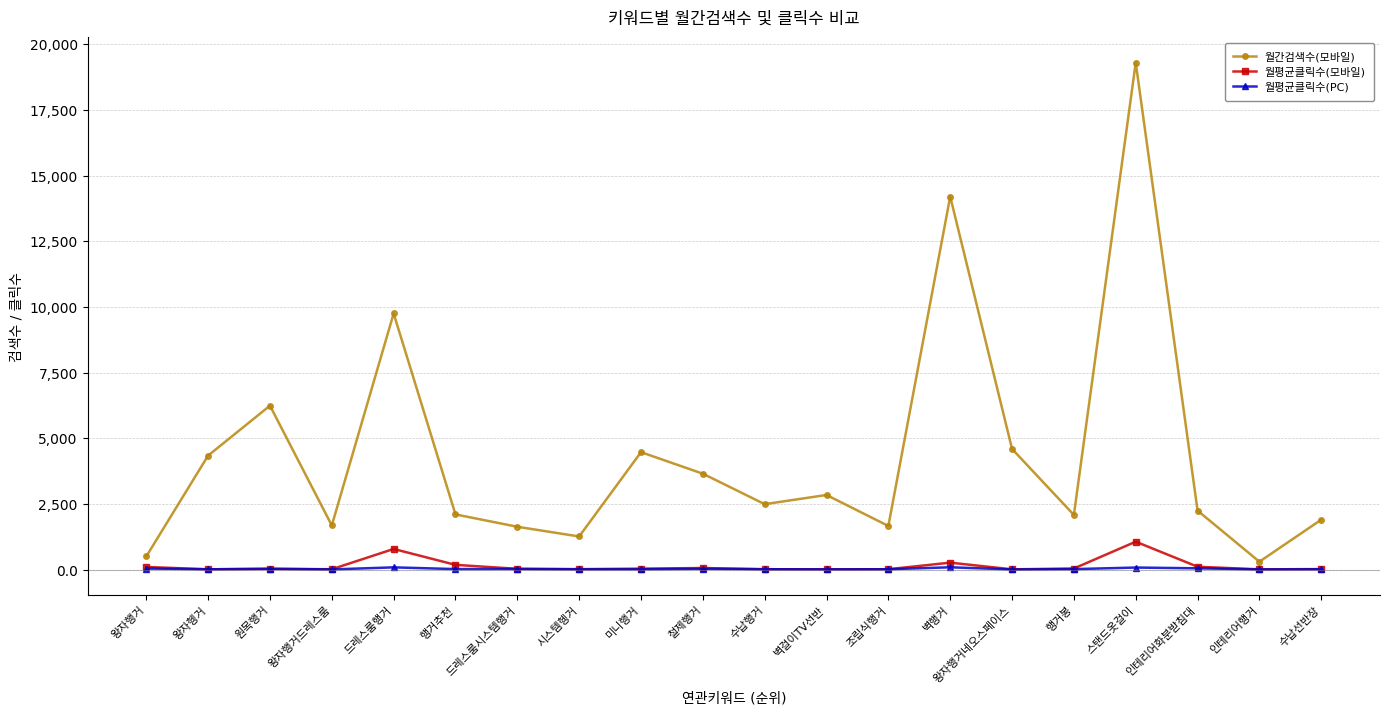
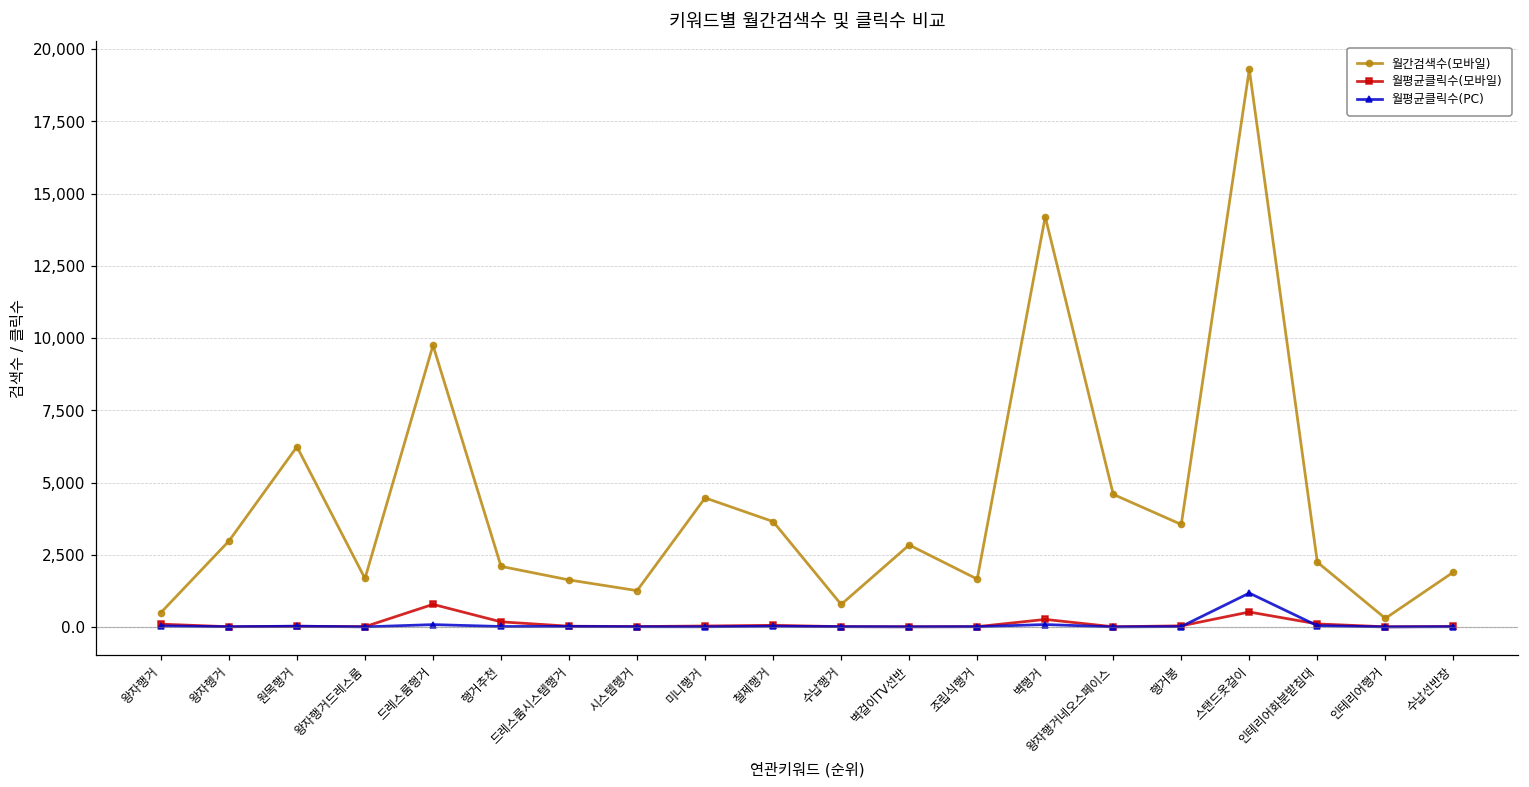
월간검색수(모바일), 왕자헹거: 4,300 -> 3,000
월간검색수(모바일), 수납행거: 2,500 -> 800
월간검색수(모바일), 행거봉: 2,100 -> 3,600
월평균클릭수(모바일), 스탠드옷걸이: 1,100 -> 500
월평균클릭수(PC), 스탠드옷걸이: 100 -> 1,200
